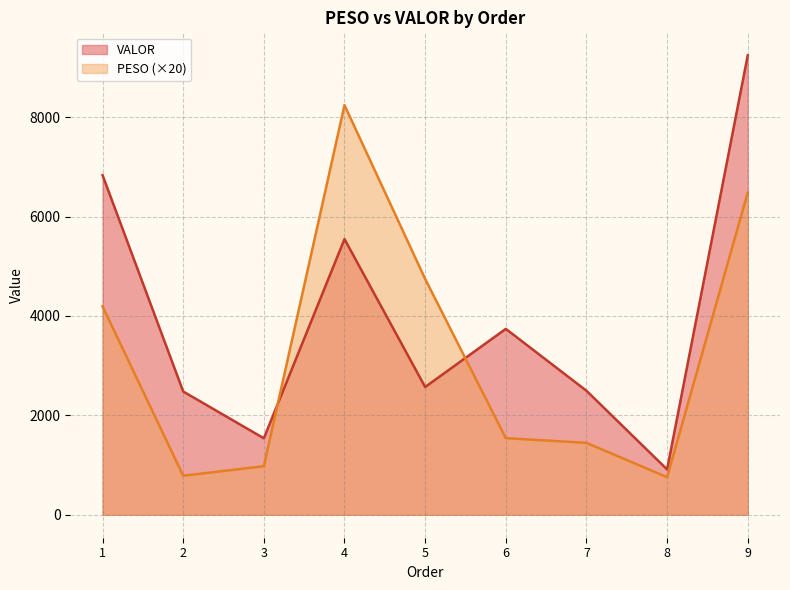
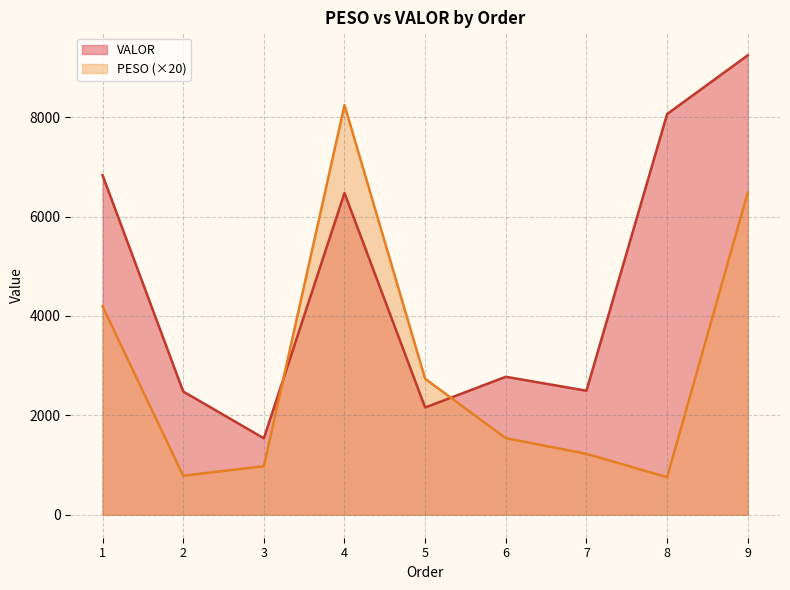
VALOR, 4: 5500 -> 6500
VALOR, 5: 2600 -> 2200
PESO (×20), 5: 4700 -> 2700
VALOR, 6: 3700 -> 2800
PESO (×20), 7: 1400 -> 1200
VALOR, 8: 900 -> 8100
